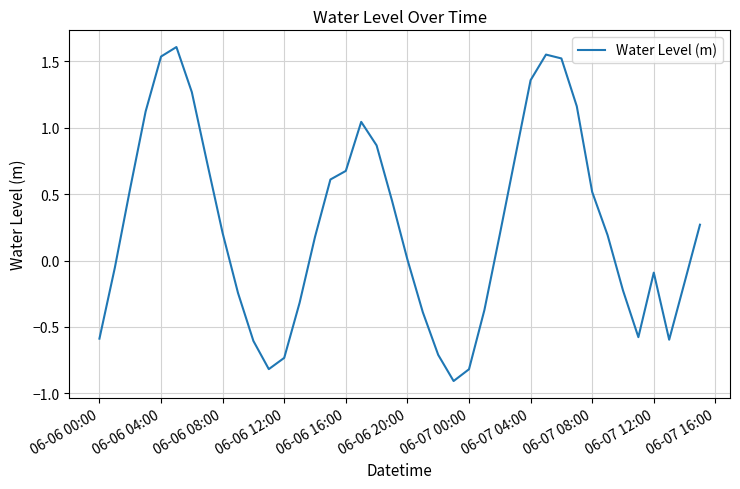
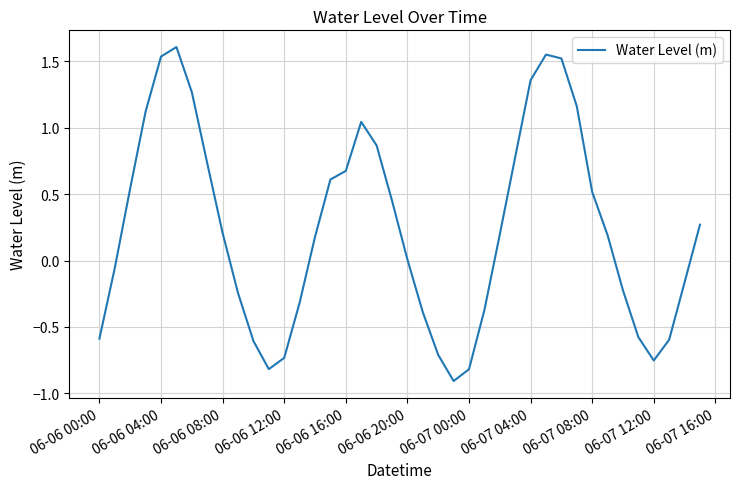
06-07 12:00: -0.09 -> -0.75
